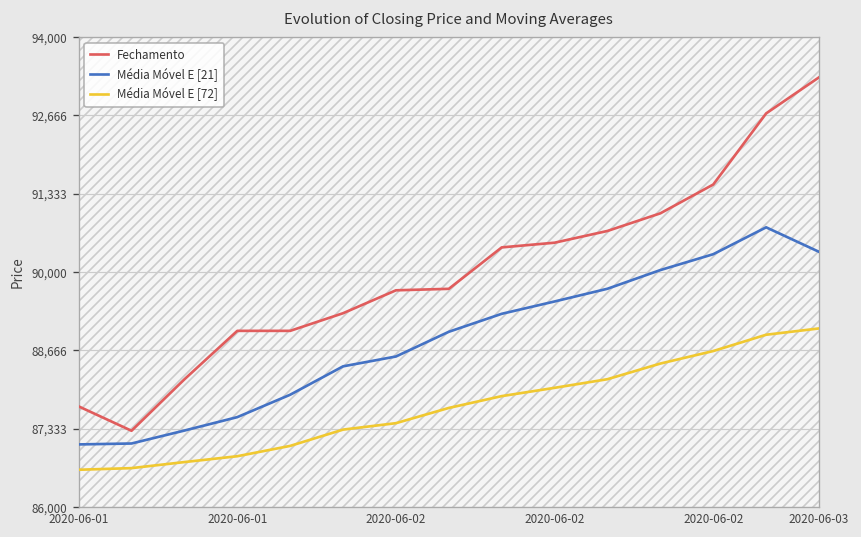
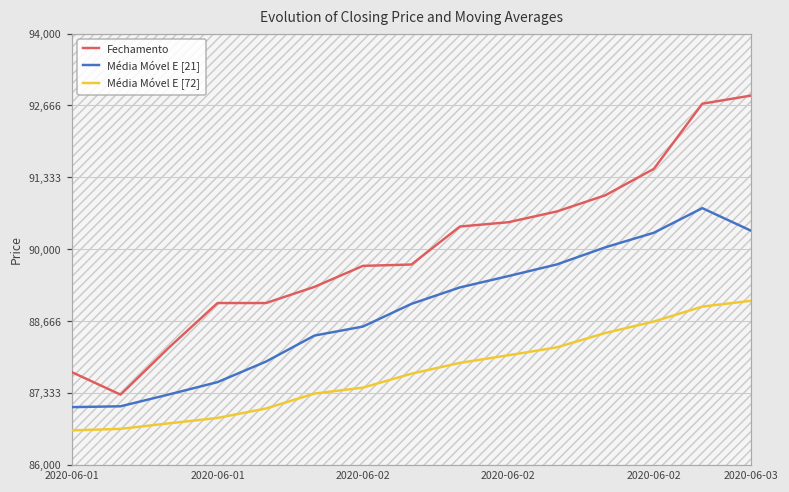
Fechamento, 2020-06-03: 93,300 -> 92,900
